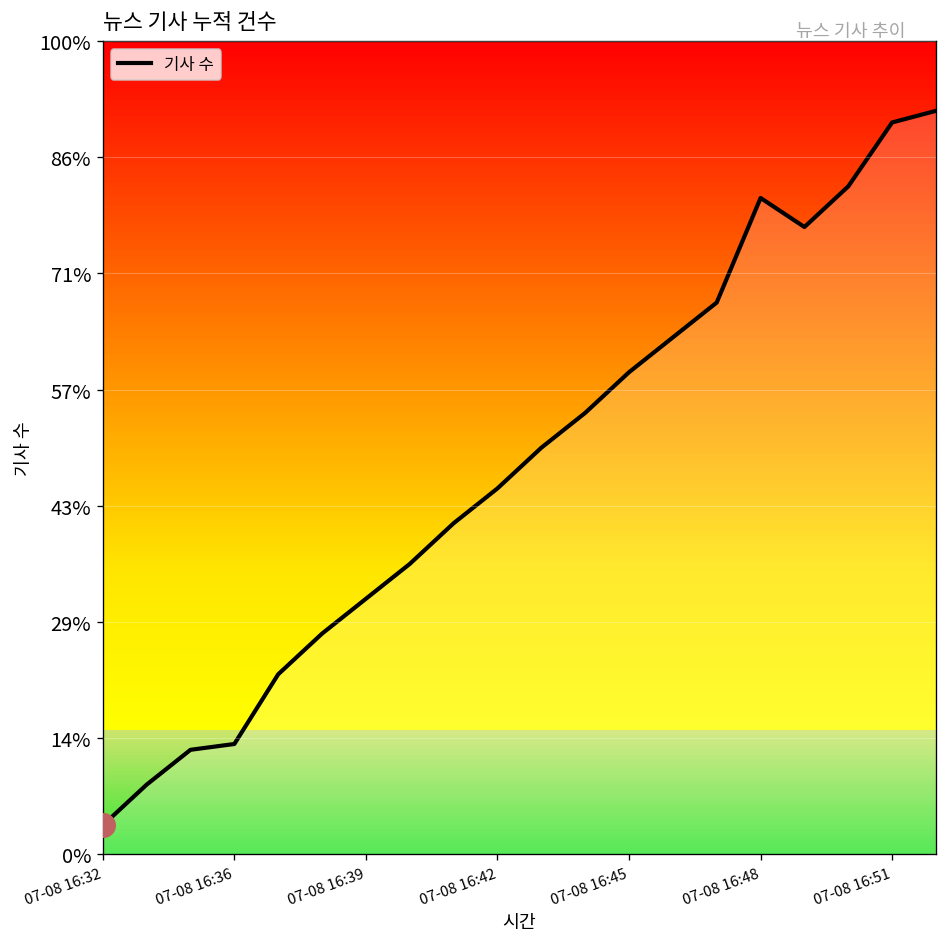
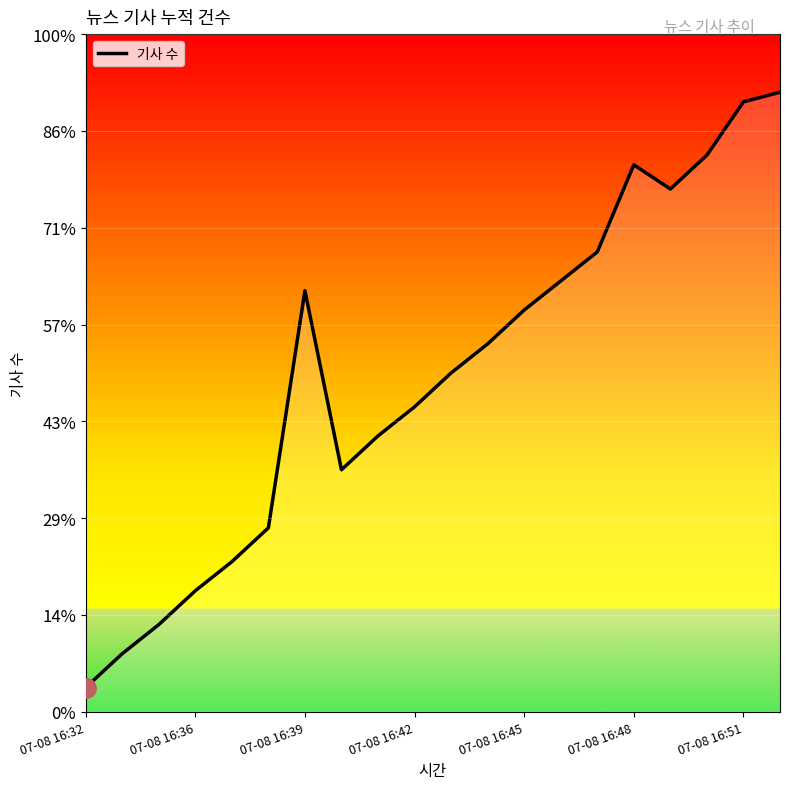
기사 수, 07-08 16:36: 14% -> 18%
기사 수, 07-08 16:39: 31% -> 62%
